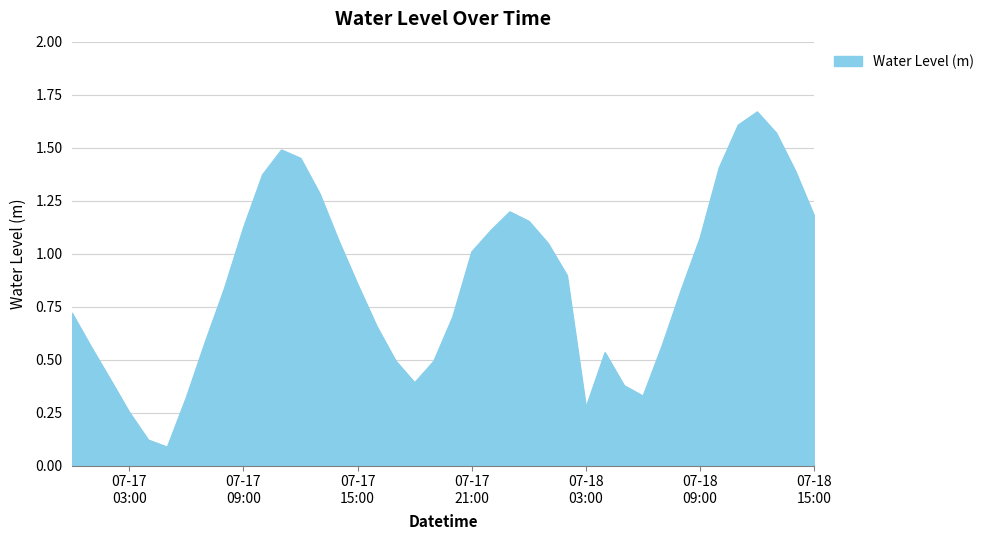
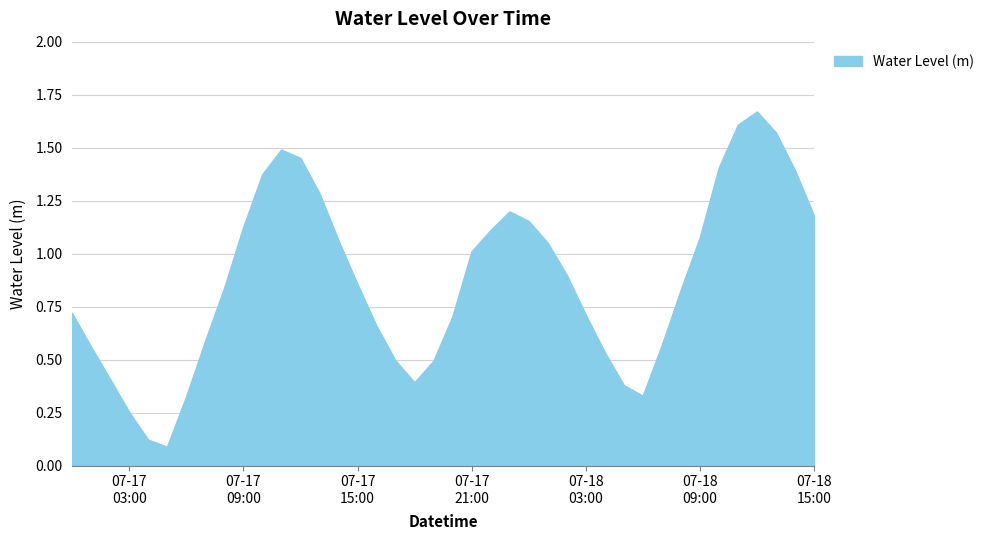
07-18 03:00: 0.27 -> 0.71
